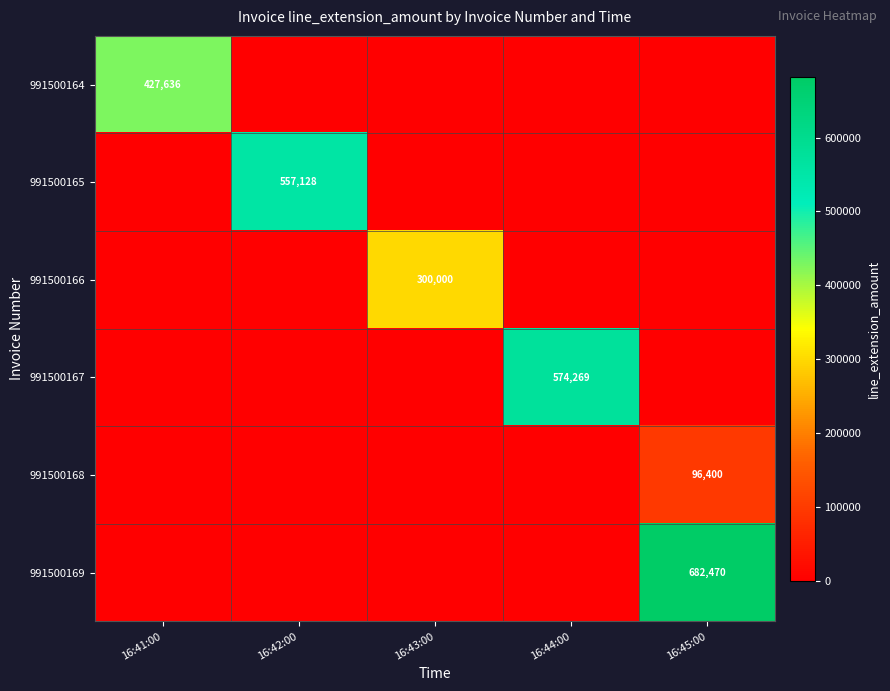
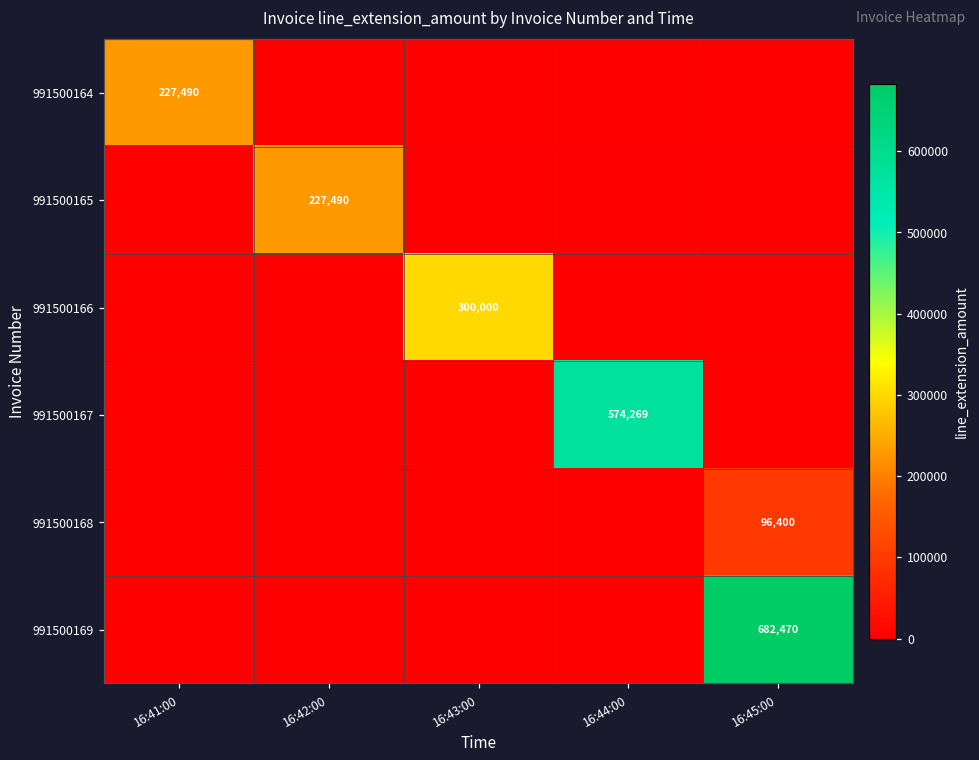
991500164, 16:41:00: 427,636 -> 227,490
991500165, 16:42:00: 557,128 -> 227,490
